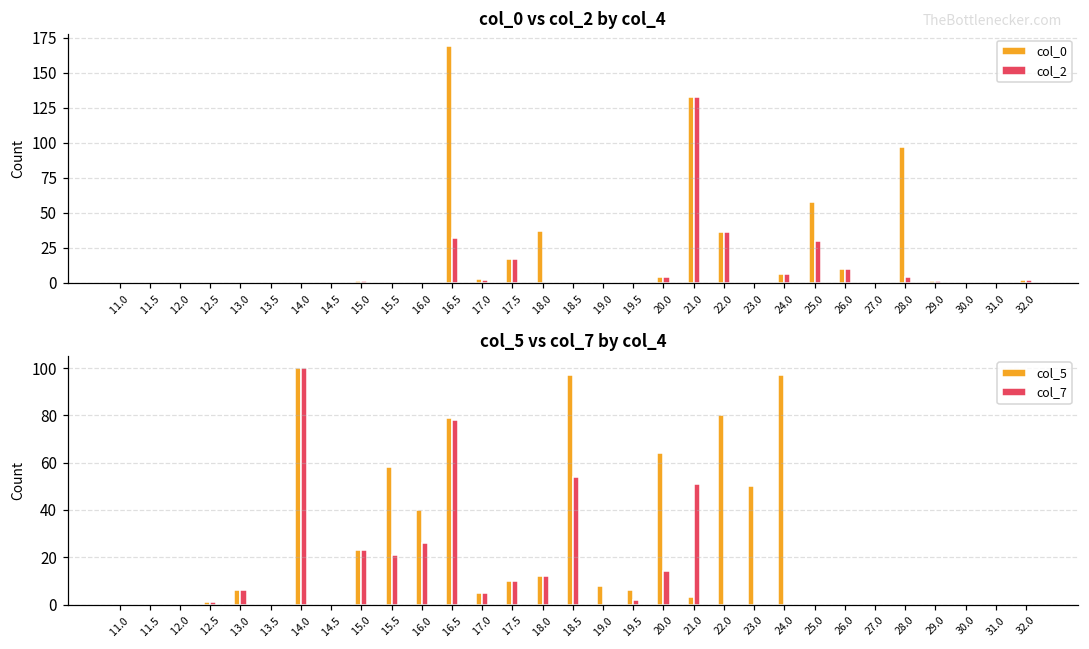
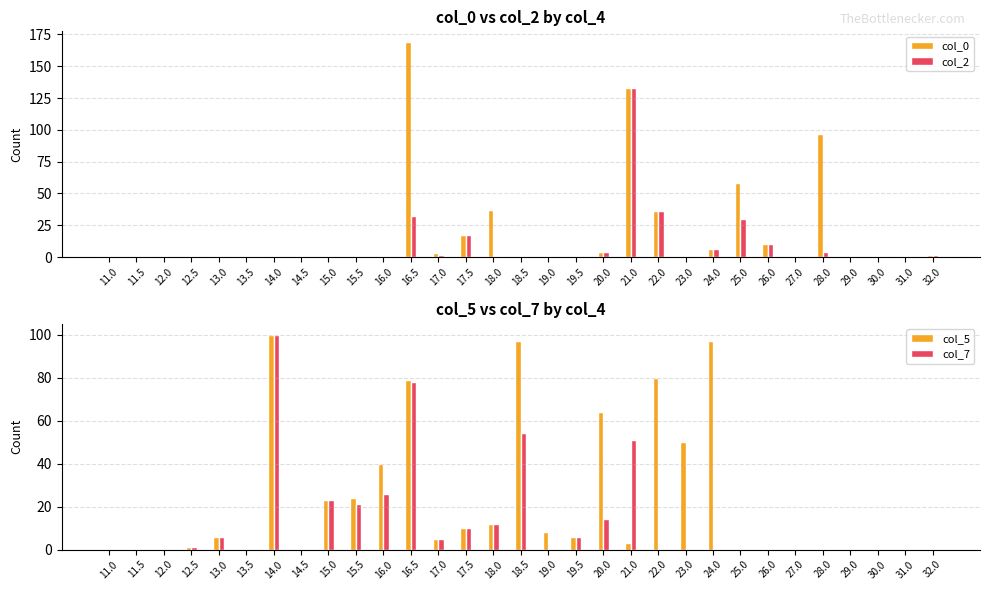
col_5 vs col_7 by col_4, col_5, 15.5: 58 -> 24
col_5 vs col_7 by col_4, col_7, 19.5: 2 -> 6
